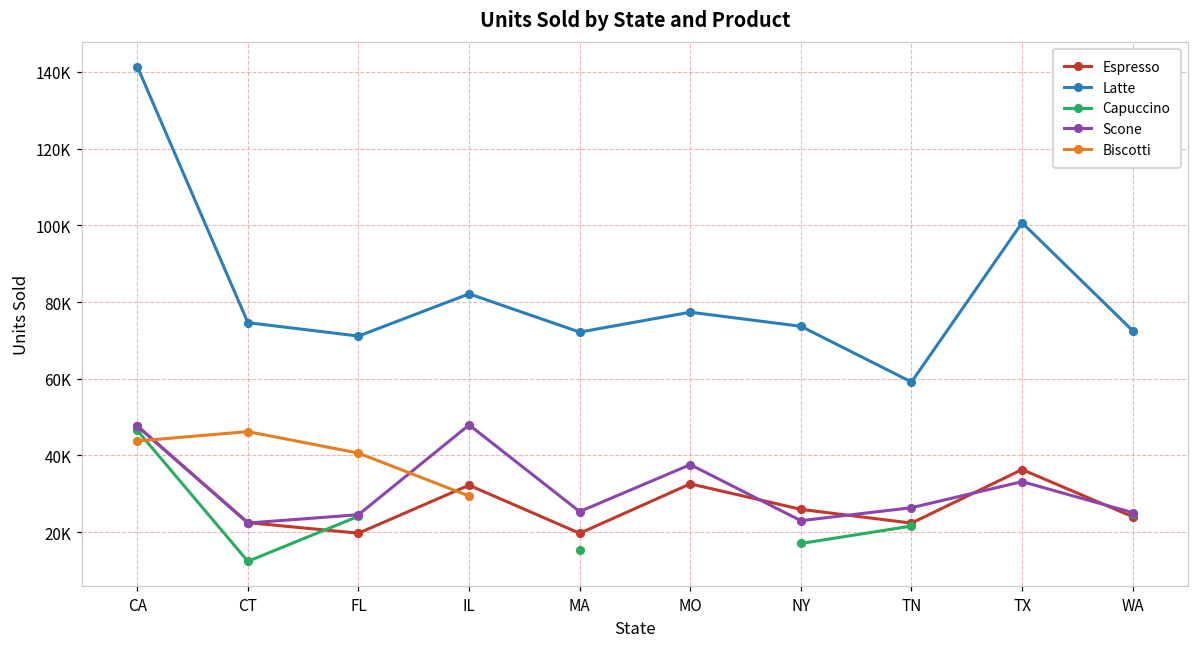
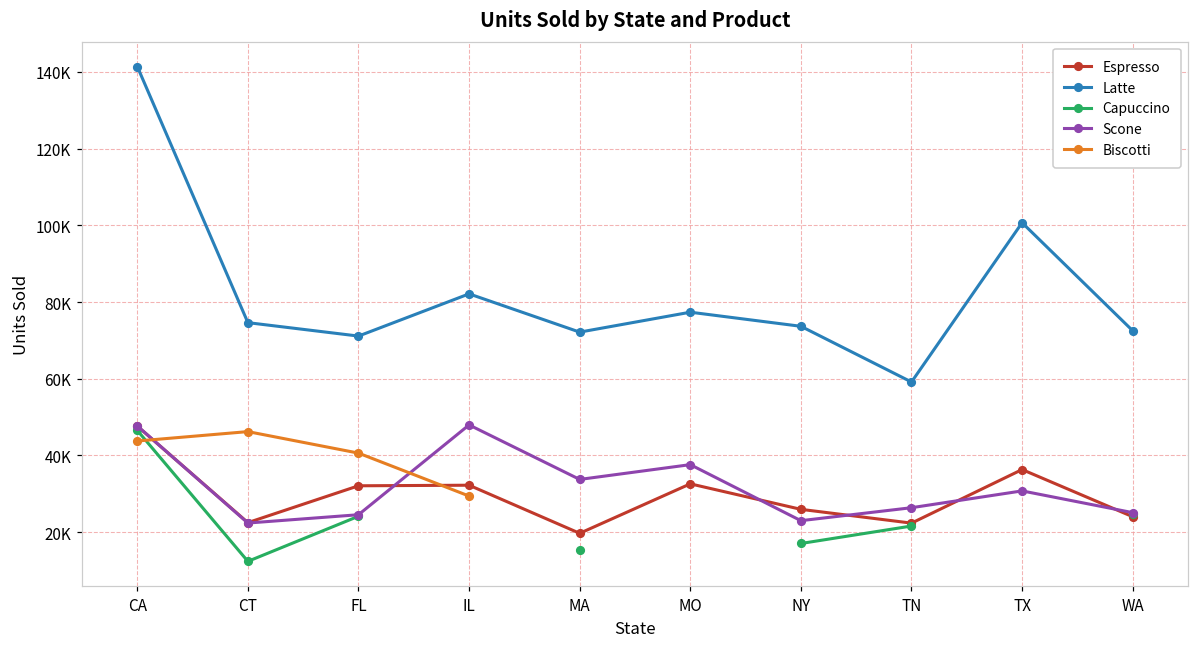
Espresso, FL: 20000 -> 32000
Scone, MA: 25000 -> 34000
Scone, TX: 33000 -> 31000
